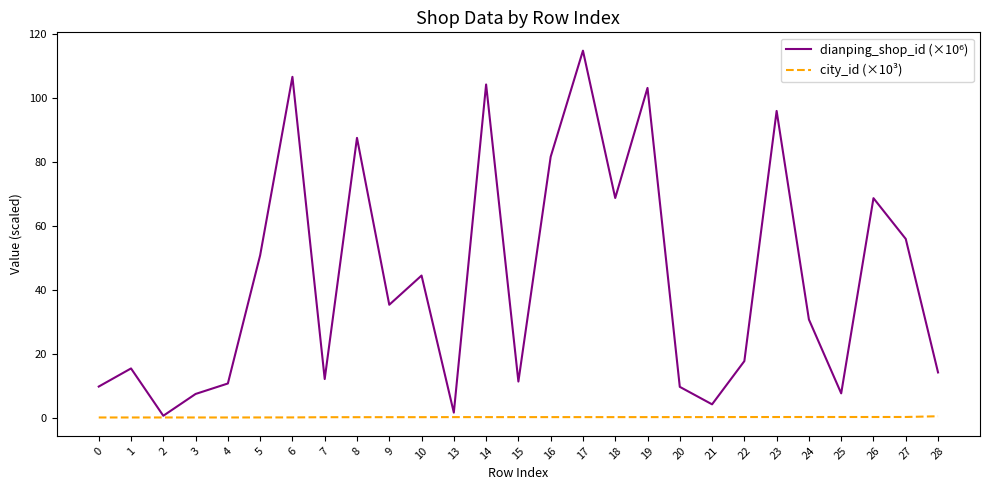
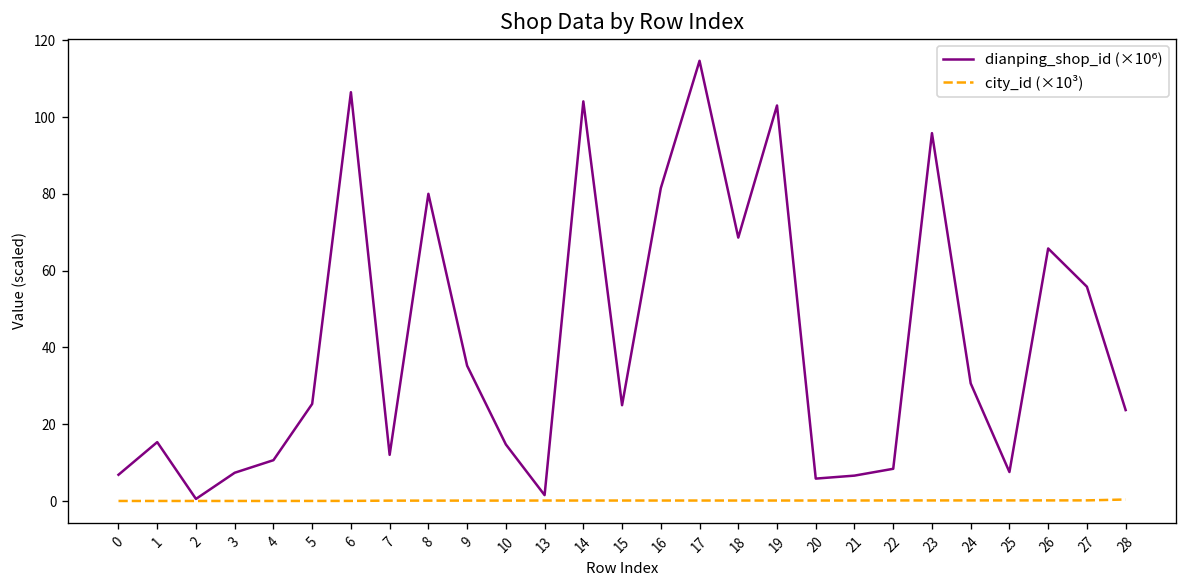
dianping_shop_id (×10⁶), 0: 10 -> 7
dianping_shop_id (×10⁶), 5: 51 -> 25
dianping_shop_id (×10⁶), 8: 87 -> 80
dianping_shop_id (×10⁶), 10: 44 -> 15
dianping_shop_id (×10⁶), 15: 11 -> 25
dianping_shop_id (×10⁶), 20: 10 -> 6
dianping_shop_id (×10⁶), 21: 4 -> 7
dianping_shop_id (×10⁶), 22: 18 -> 8
dianping_shop_id (×10⁶), 26: 69 -> 66
dianping_shop_id (×10⁶), 28: 14 -> 24
